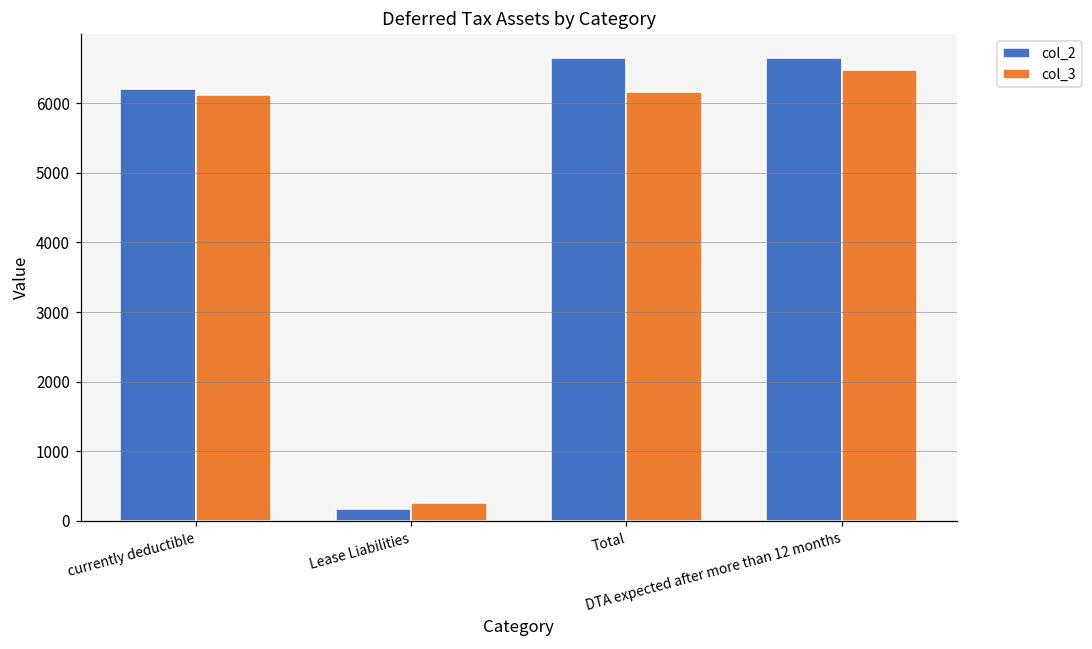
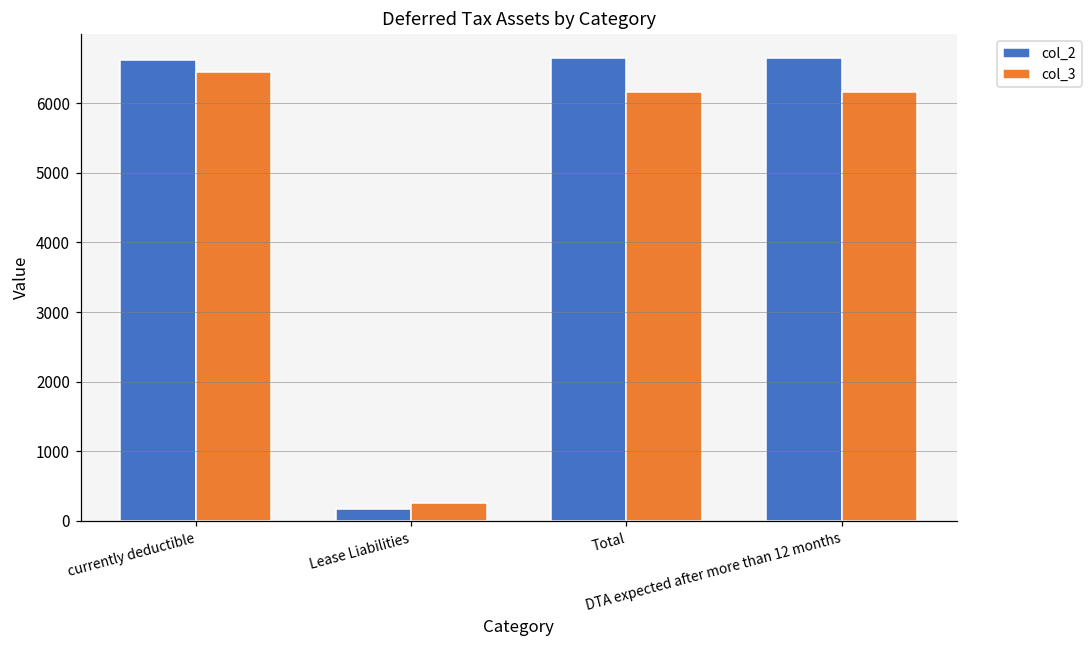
col_2, currently deductible: 6200 -> 6600
col_3, currently deductible: 6100 -> 6400
col_3, DTA expected after more than 12 months: 6500 -> 6200
